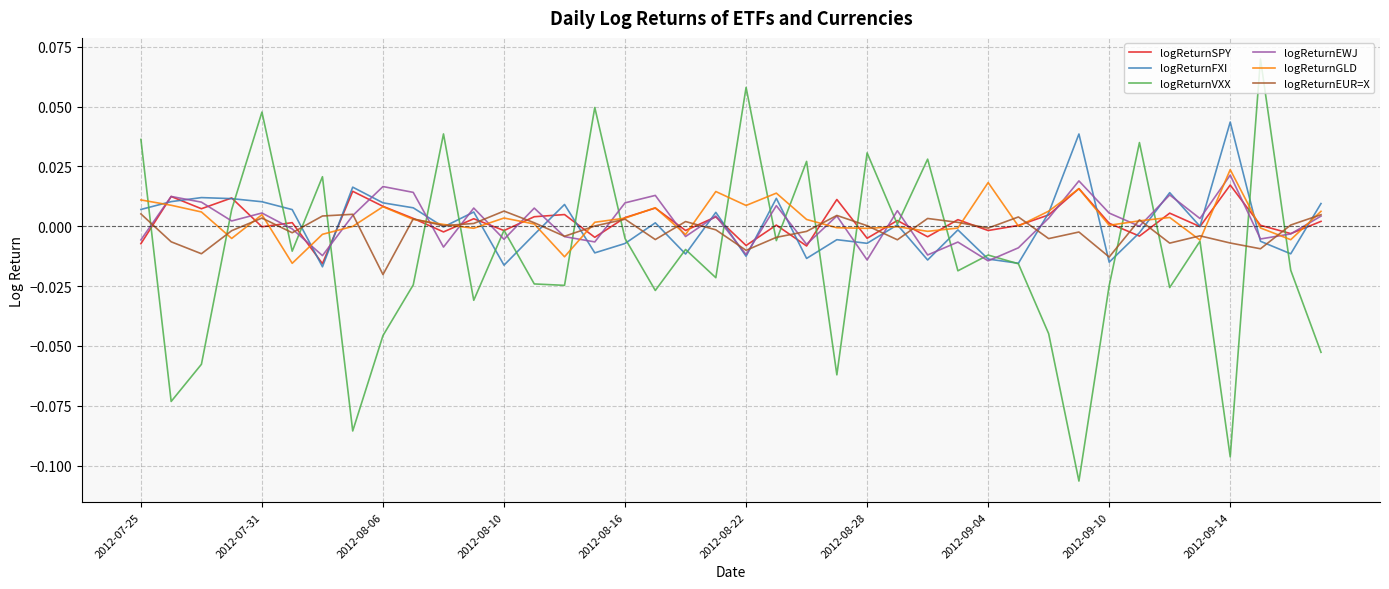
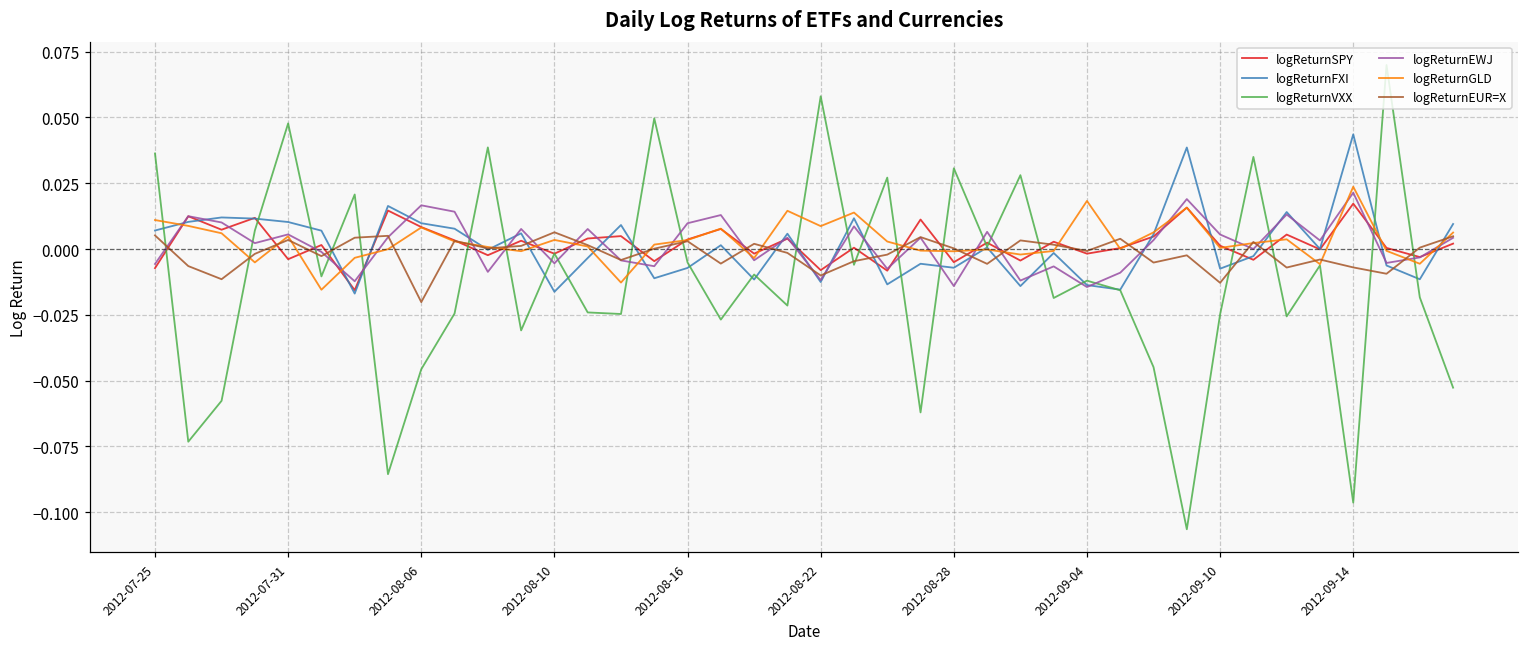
logReturnSPY, 2012-07-31: 0.000 -> -0.004
logReturnFXI, 2012-09-10: -0.015 -> -0.007
